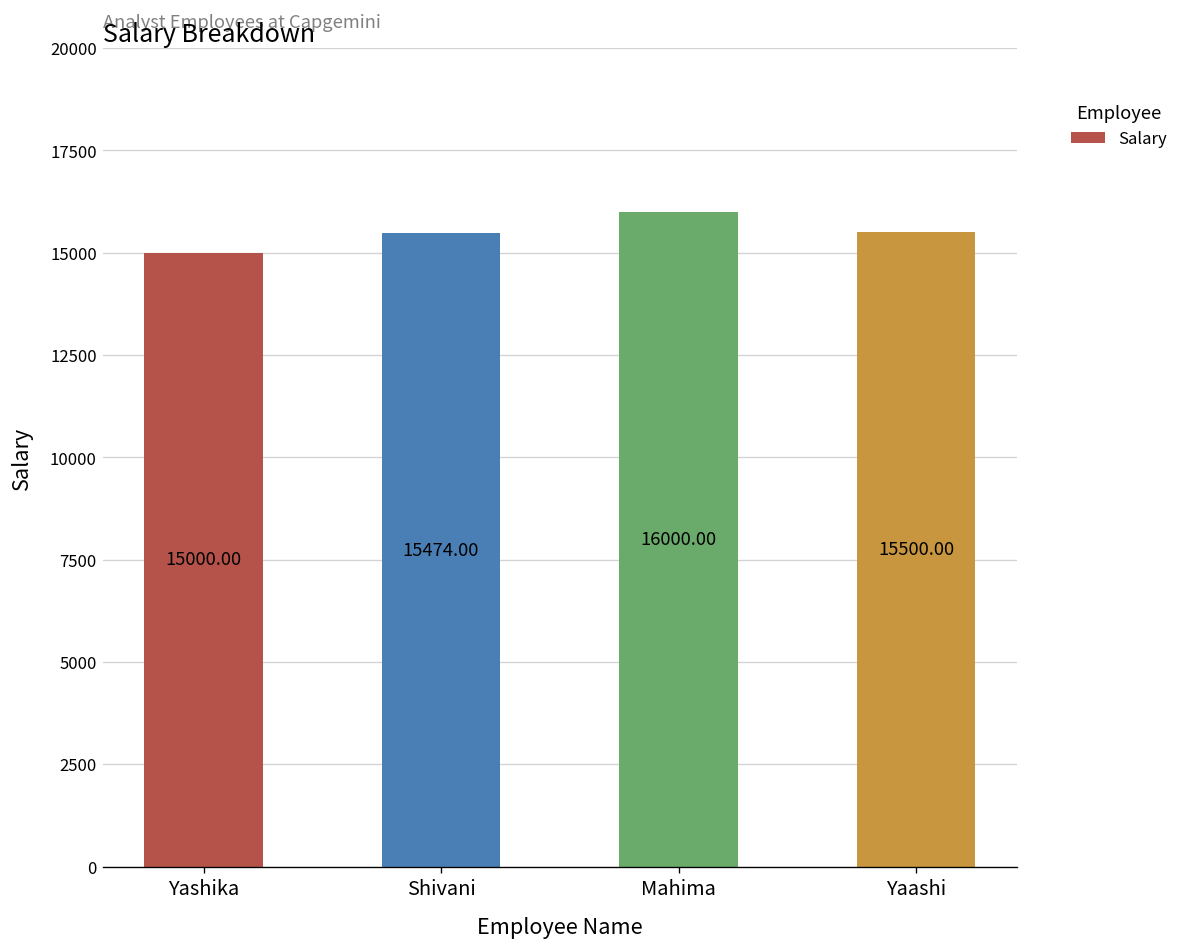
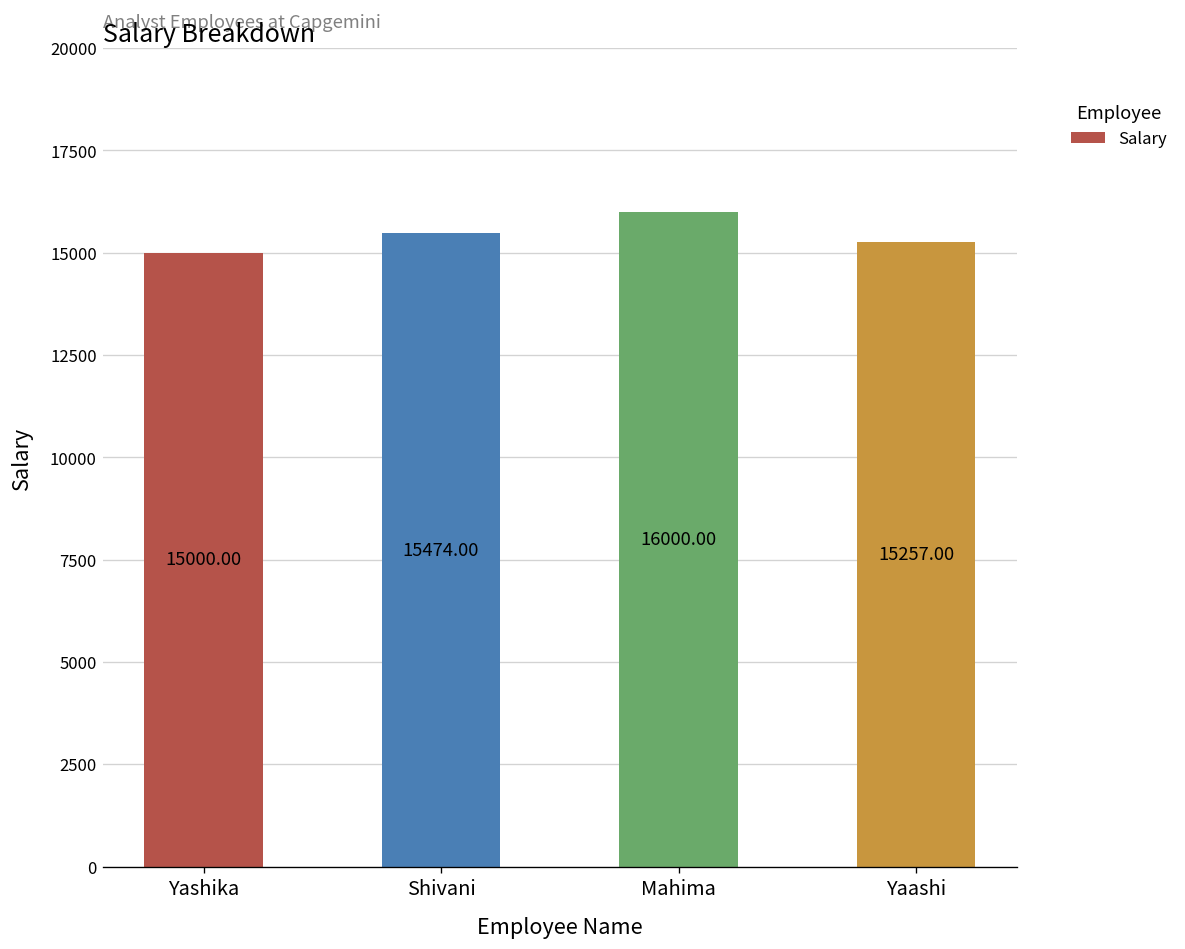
Yaashi: 15500.00 -> 15257.00
